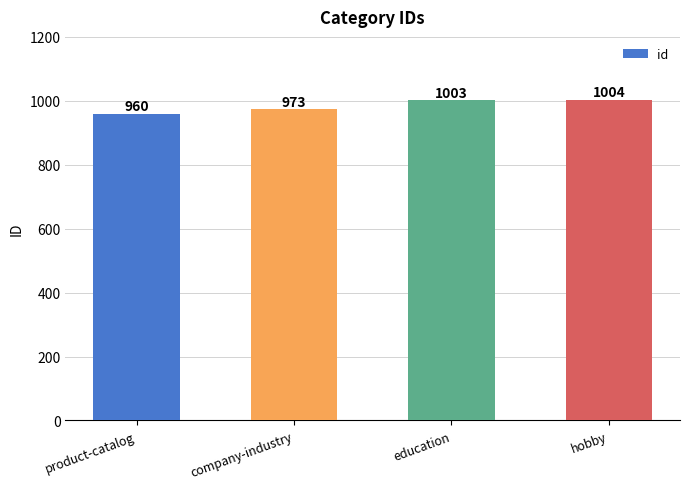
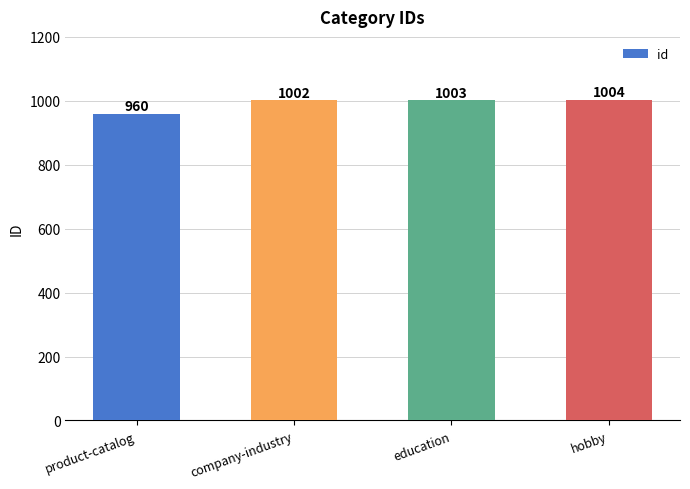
company-industry: 973 -> 1002
